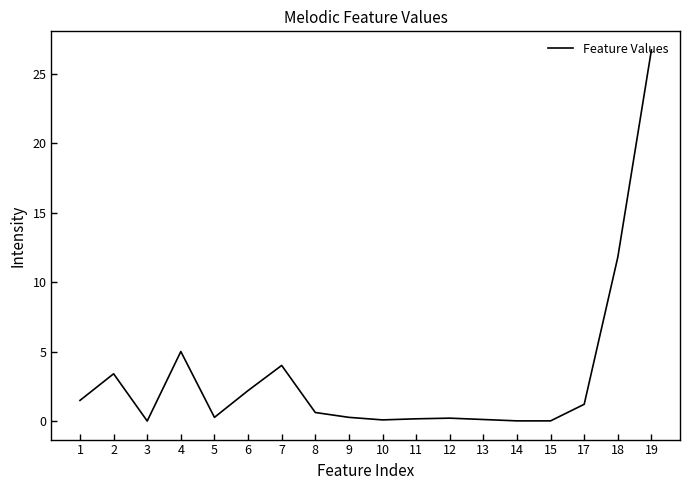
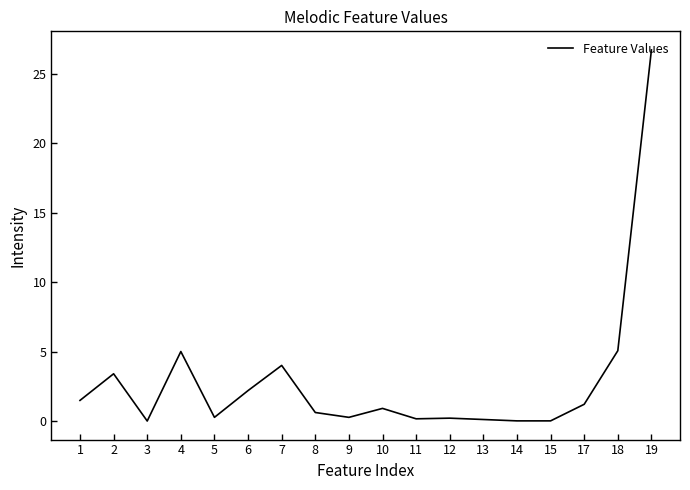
10: 0.1 -> 0.9
18: 11.8 -> 5.1
